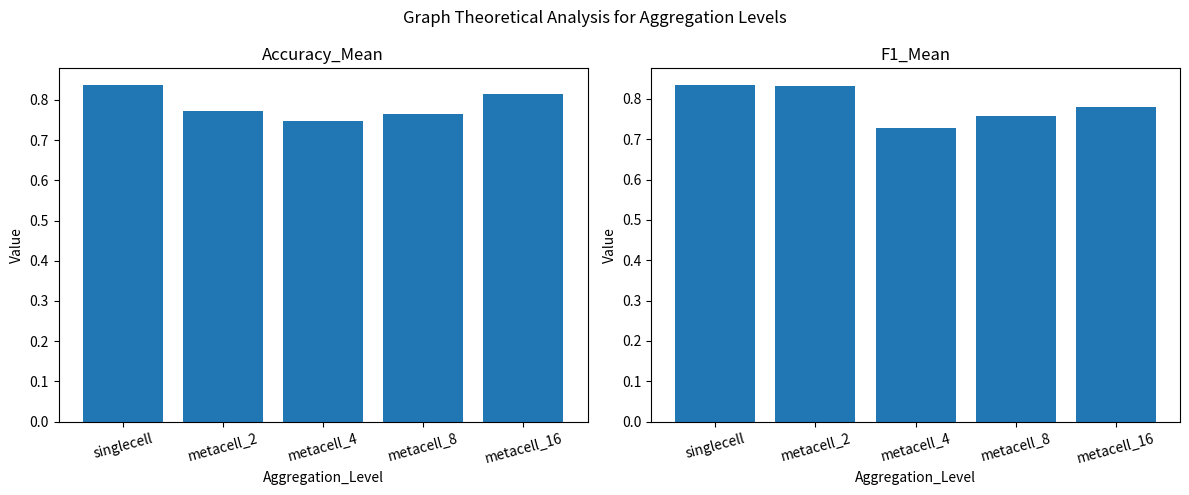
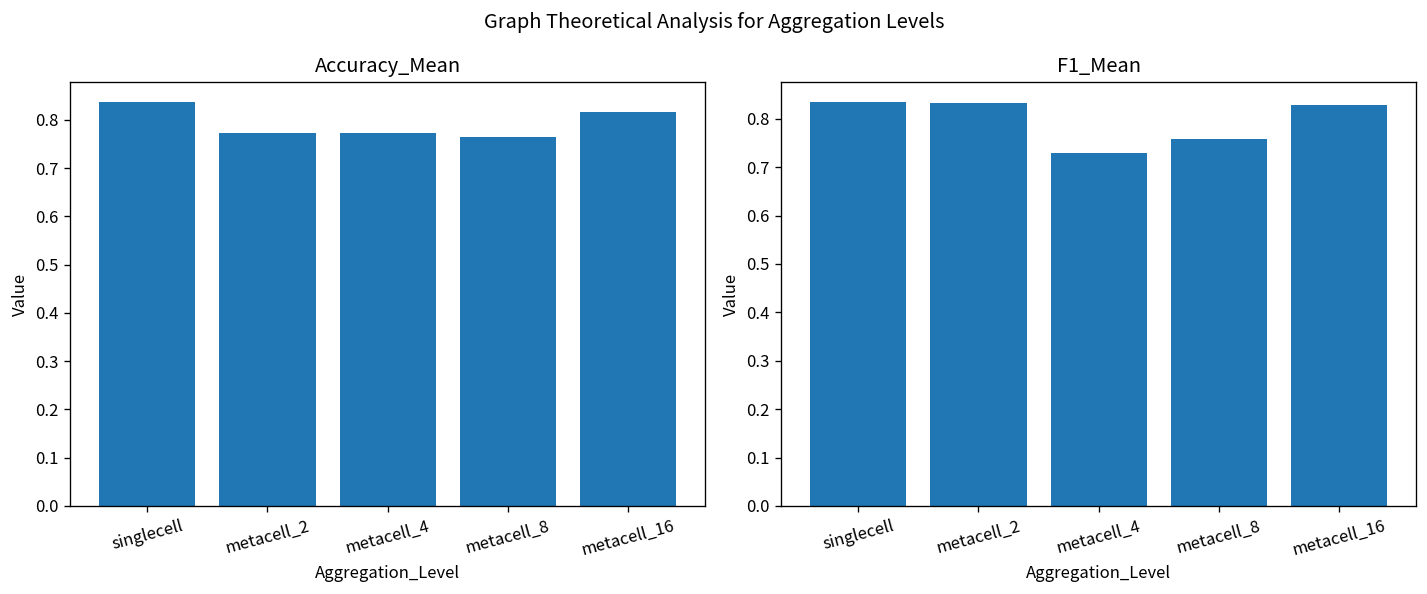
Accuracy_Mean, metacell_4: 0.75 -> 0.77
F1_Mean, metacell_16: 0.78 -> 0.83
